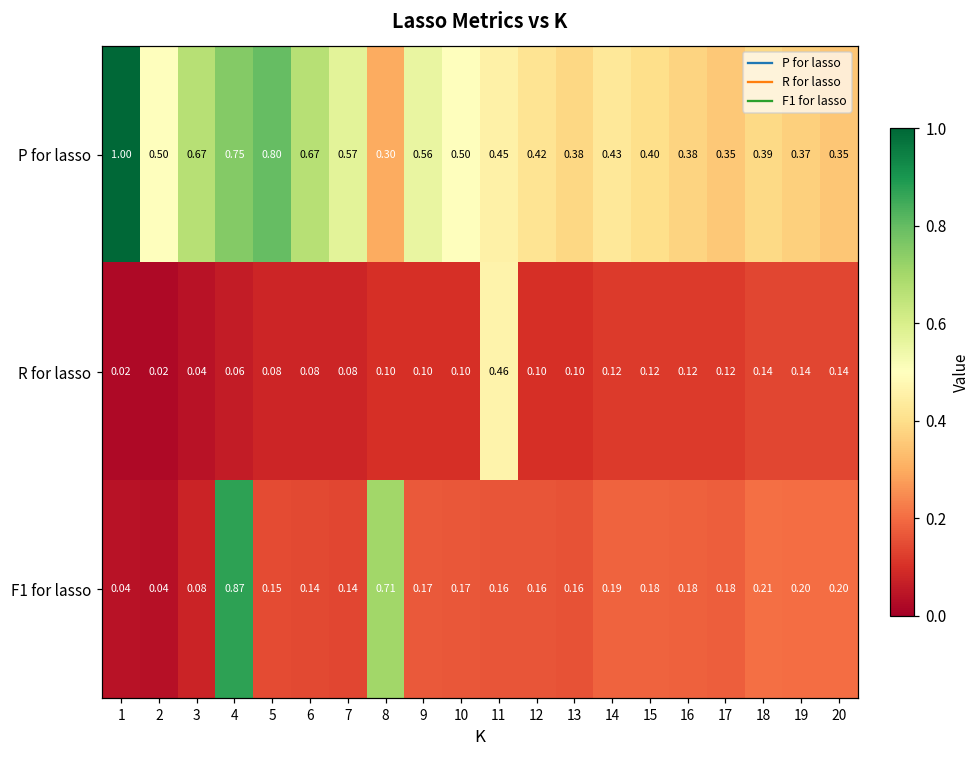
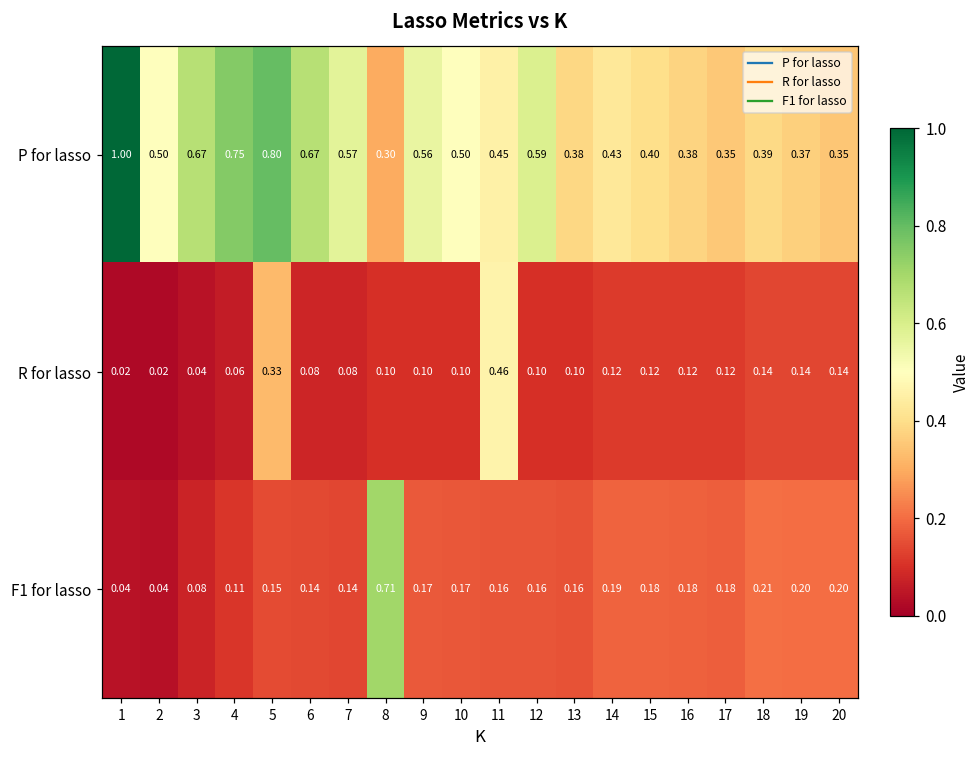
P for lasso, 12: 0.42 -> 0.59
R for lasso, 5: 0.08 -> 0.33
F1 for lasso, 4: 0.87 -> 0.11
